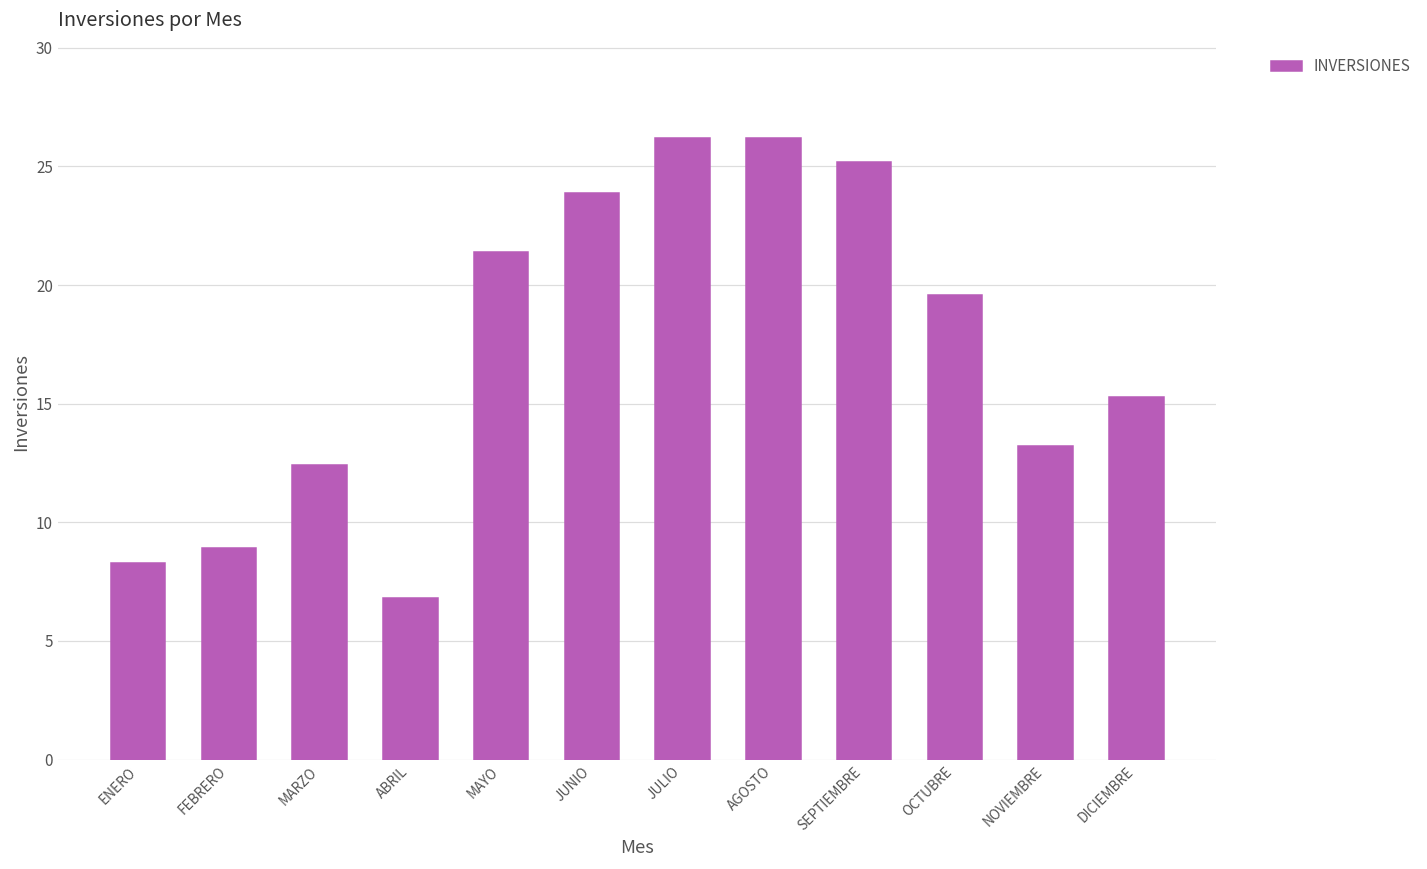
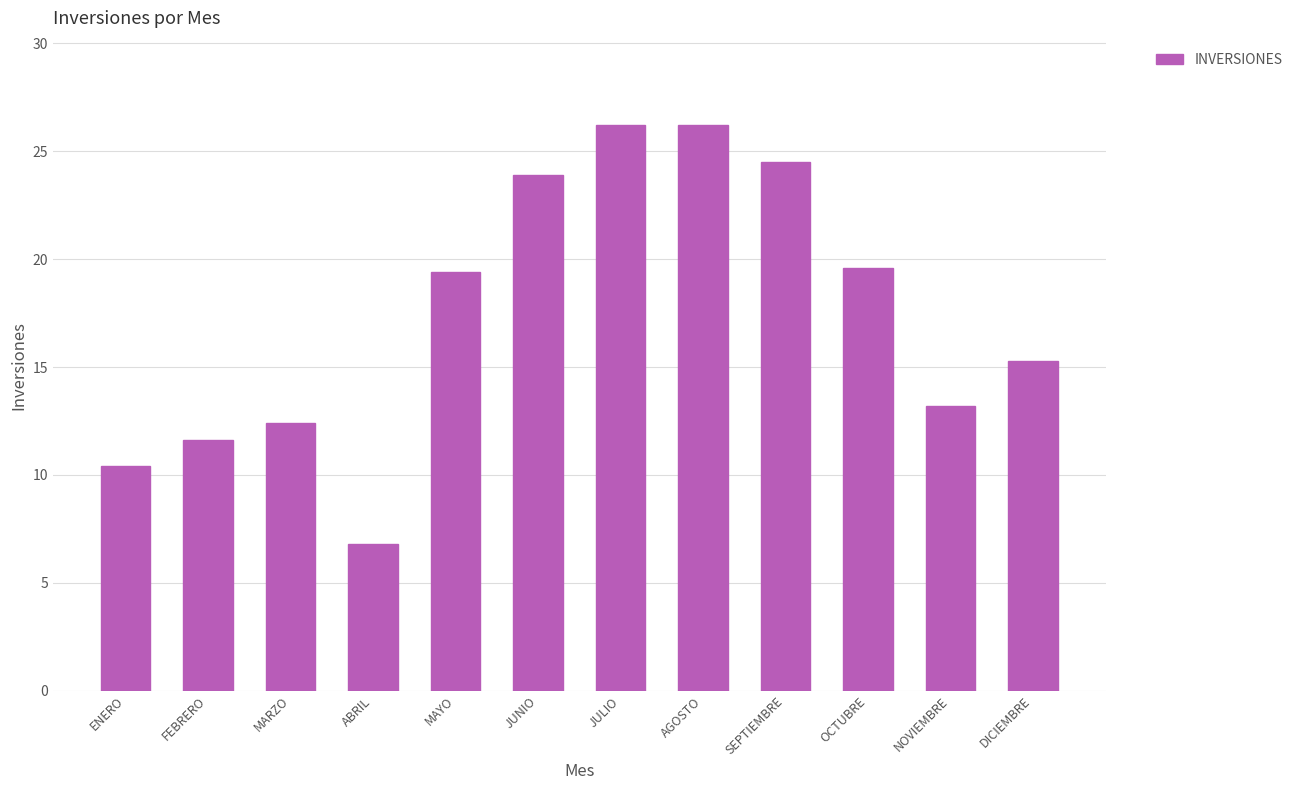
ENERO: 8.3 -> 10.4
FEBRERO: 8.9 -> 11.6
MAYO: 21.4 -> 19.4
SEPTIEMBRE: 25.2 -> 24.5
